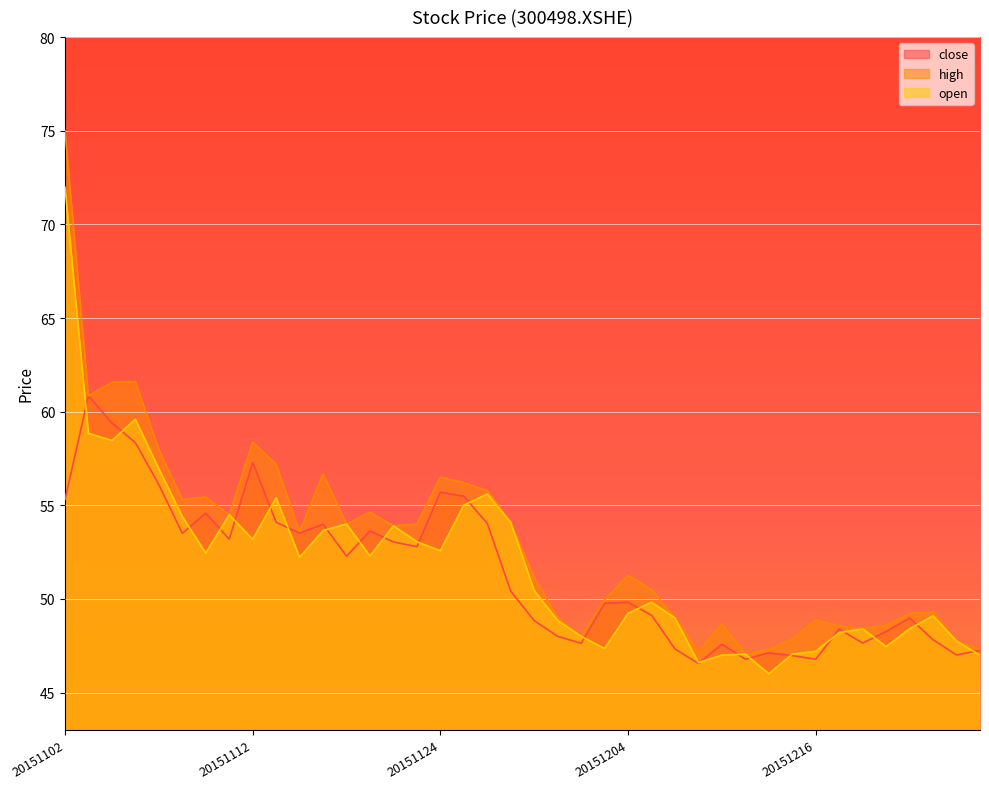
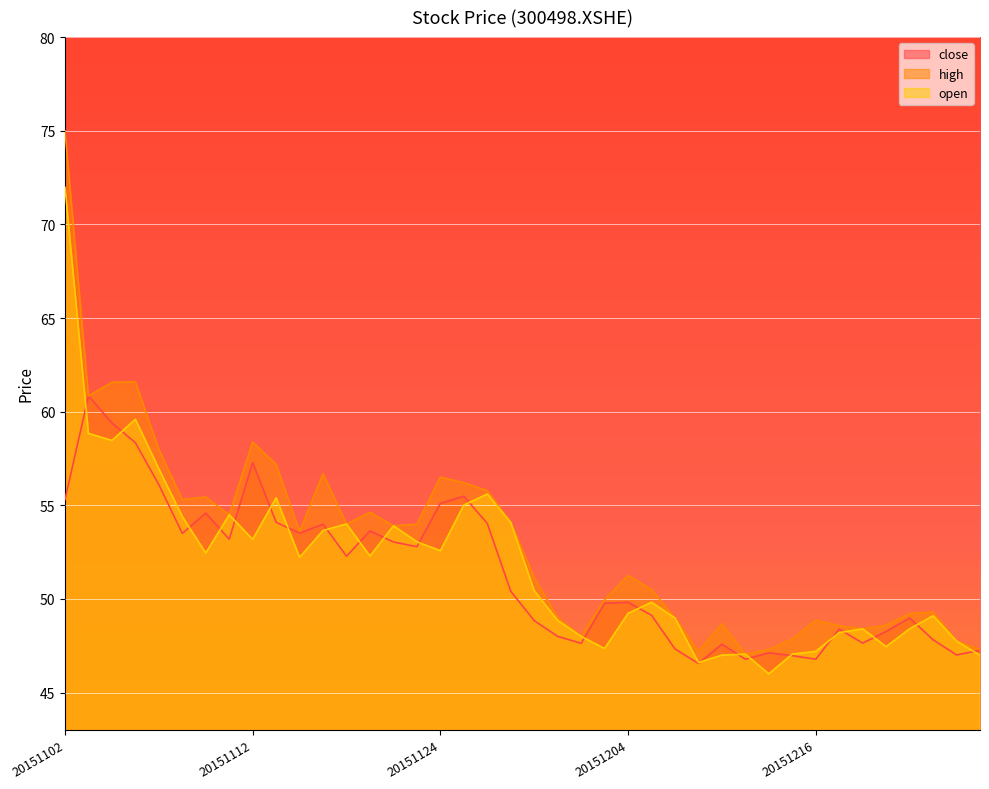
close, 20151124: 55.7 -> 55.1
